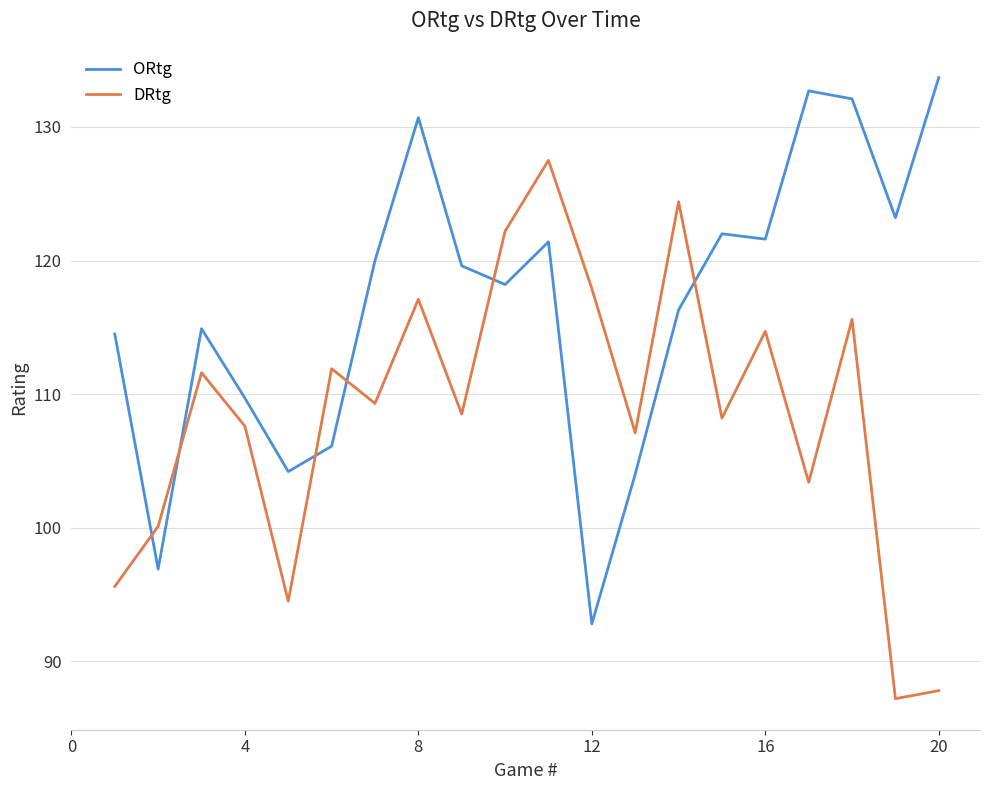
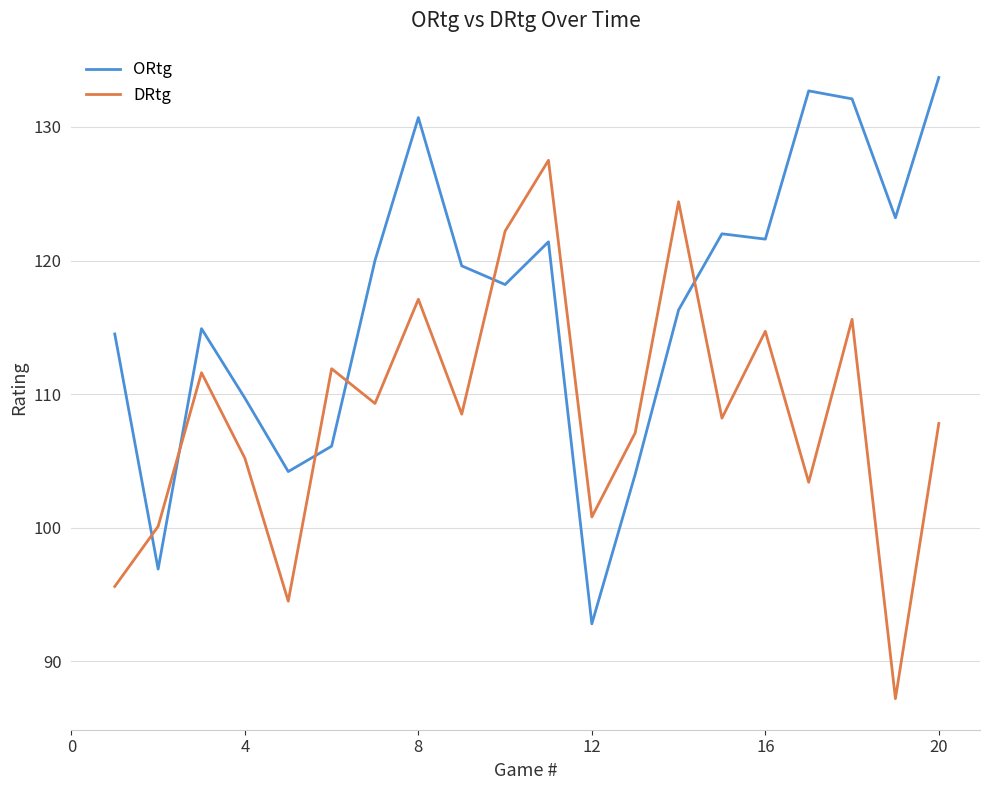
DRtg, 4: 107.6 -> 105.2
DRtg, 12: 117.9 -> 100.8
DRtg, 20: 87.8 -> 107.8
